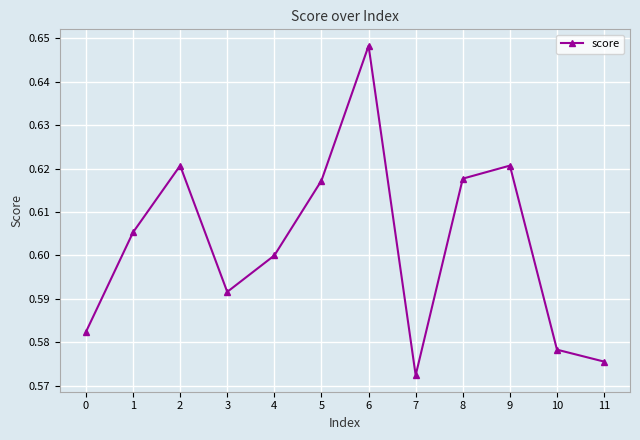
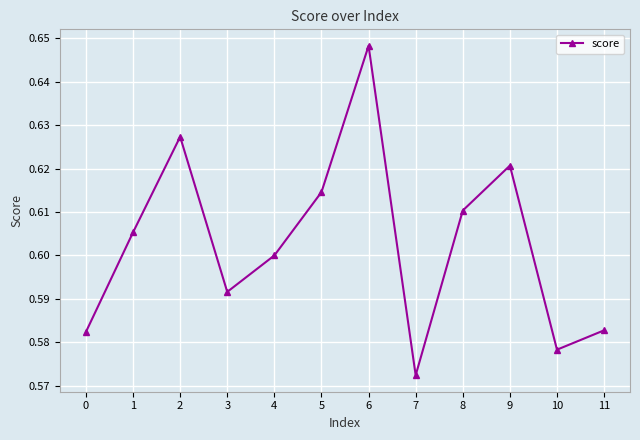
2: 0.621 -> 0.627
5: 0.617 -> 0.615
8: 0.618 -> 0.610
11: 0.576 -> 0.583
